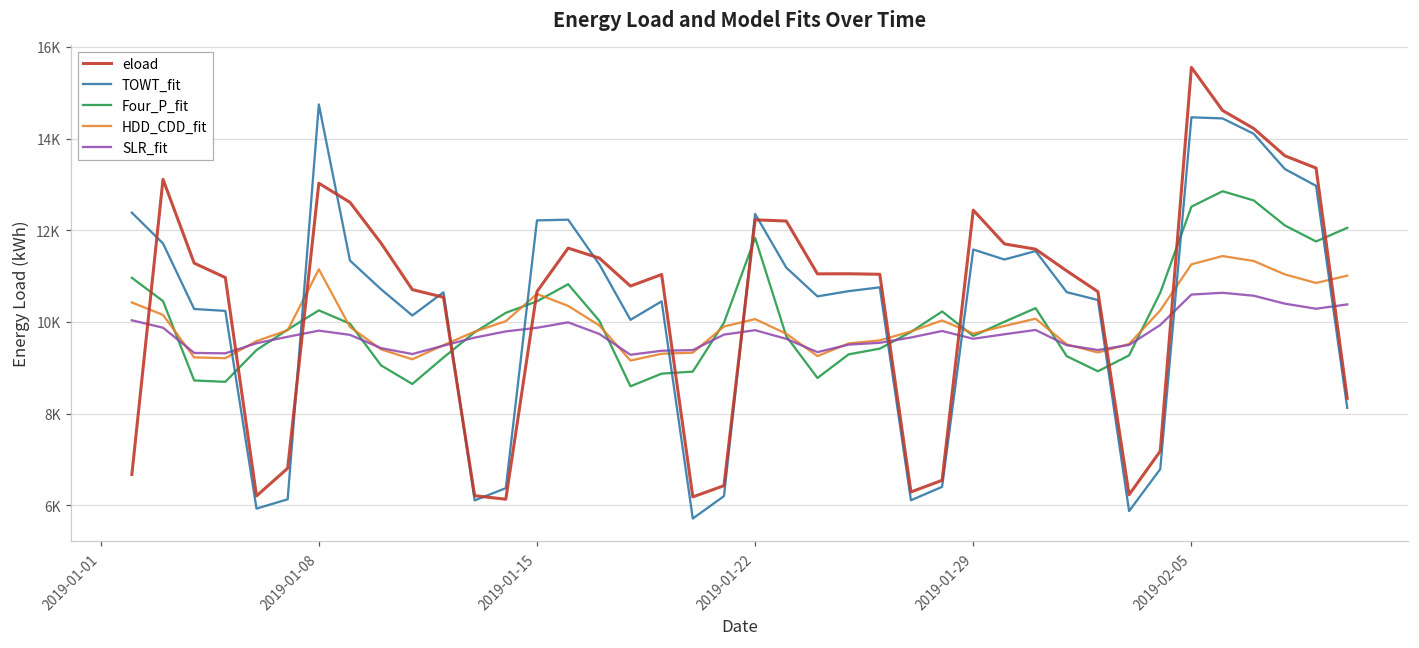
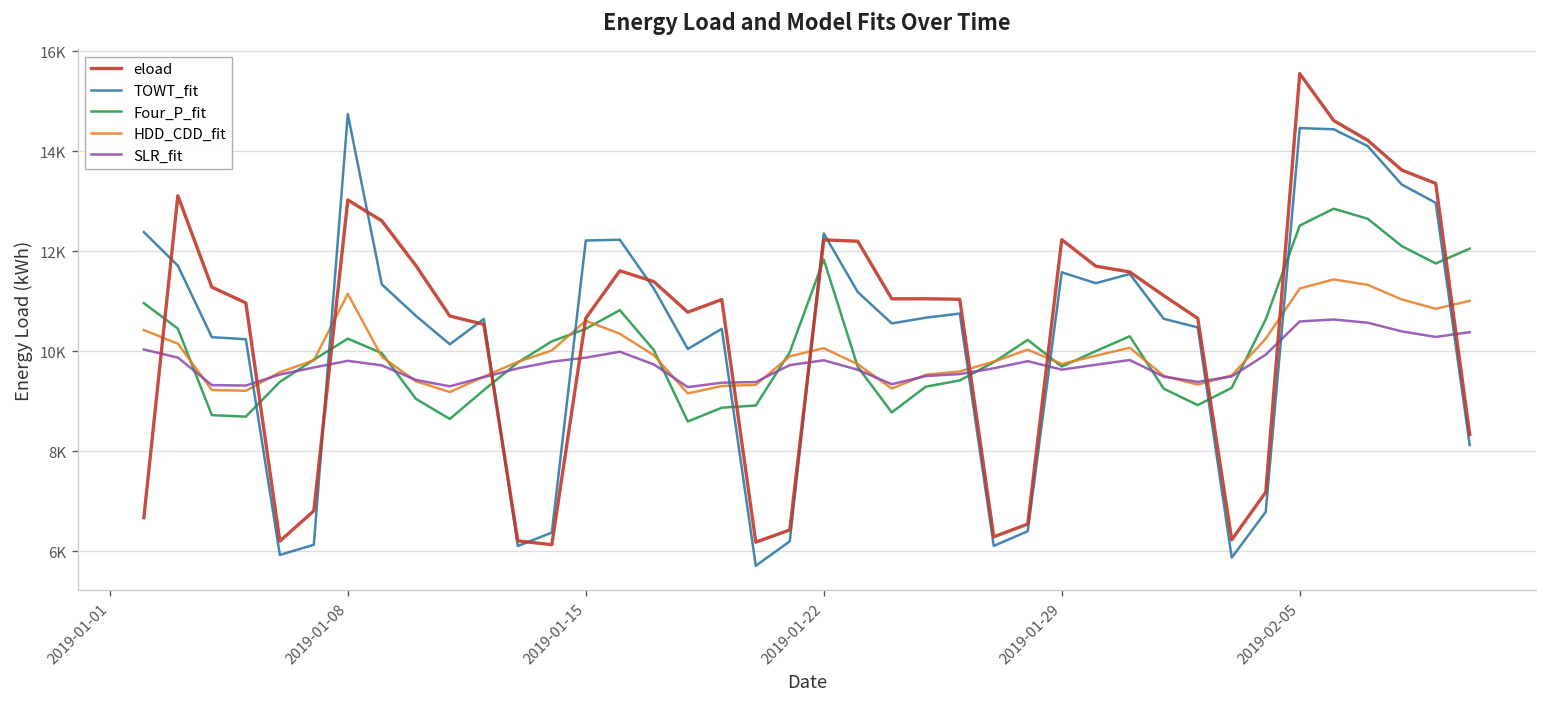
eload, 2019-01-29: 12400 -> 12200
